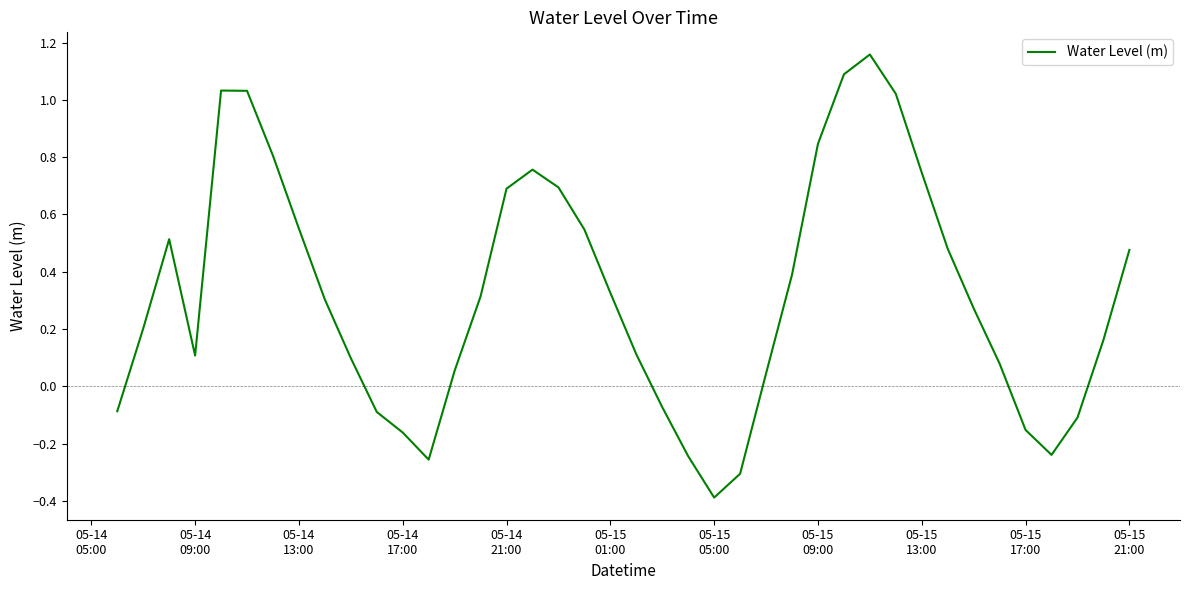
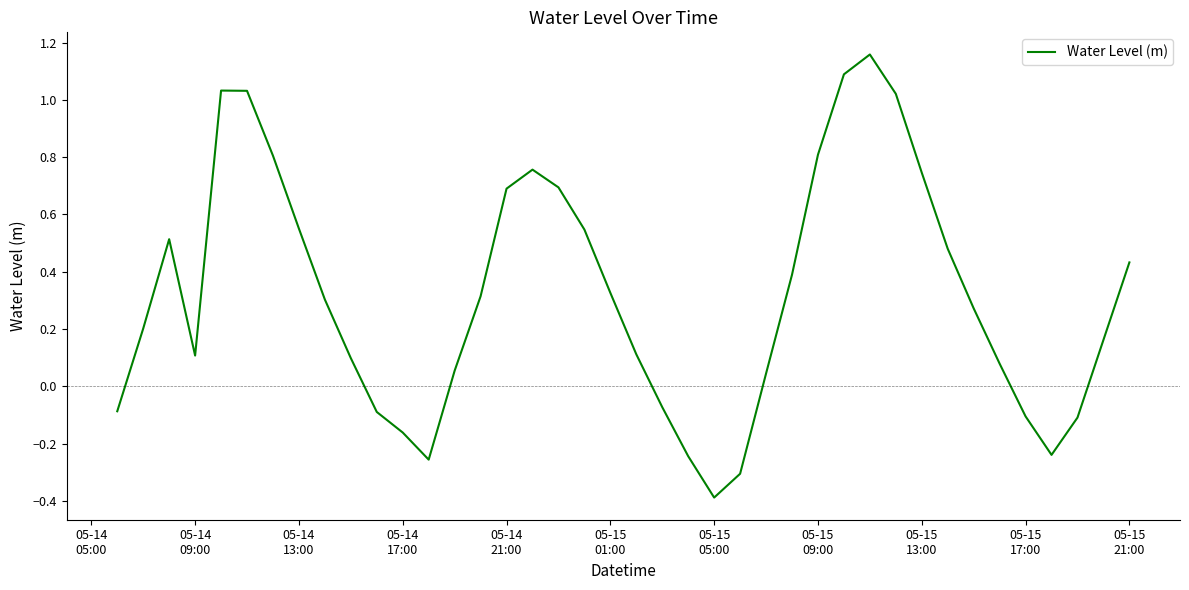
05-15 09:00: 0.85 -> 0.81
05-15 17:00: -0.15 -> -0.11
05-15 21:00: 0.48 -> 0.43
